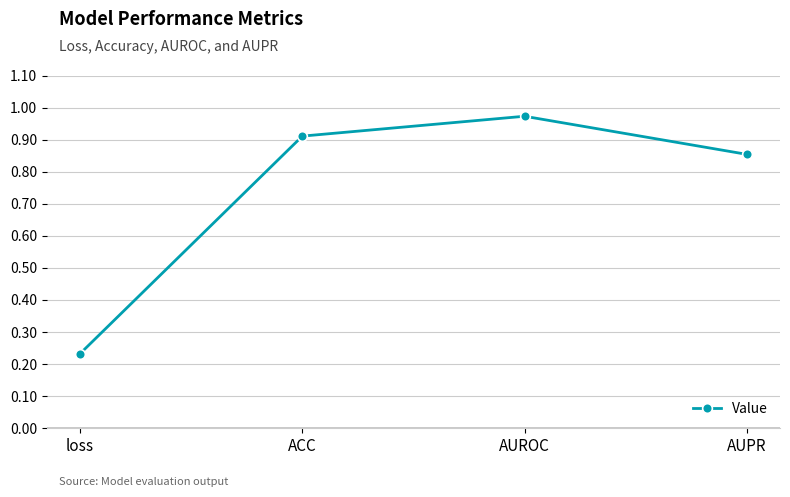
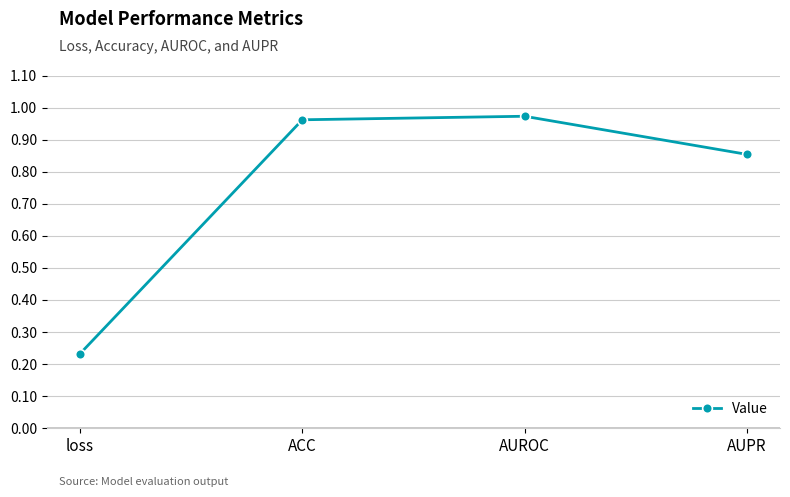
ACC: 0.91 -> 0.96
